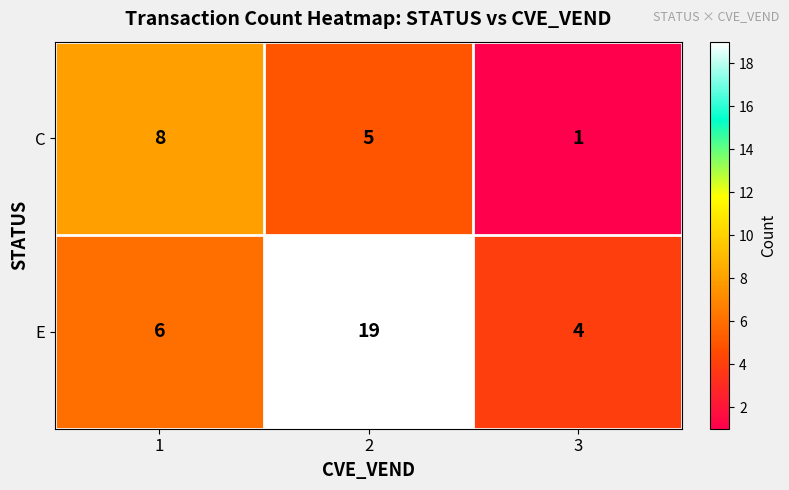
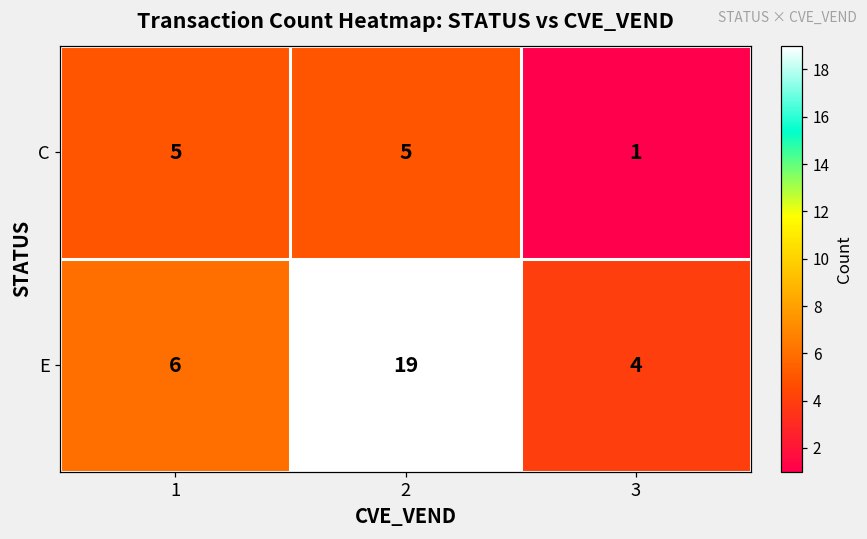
C, 1: 8 -> 5
